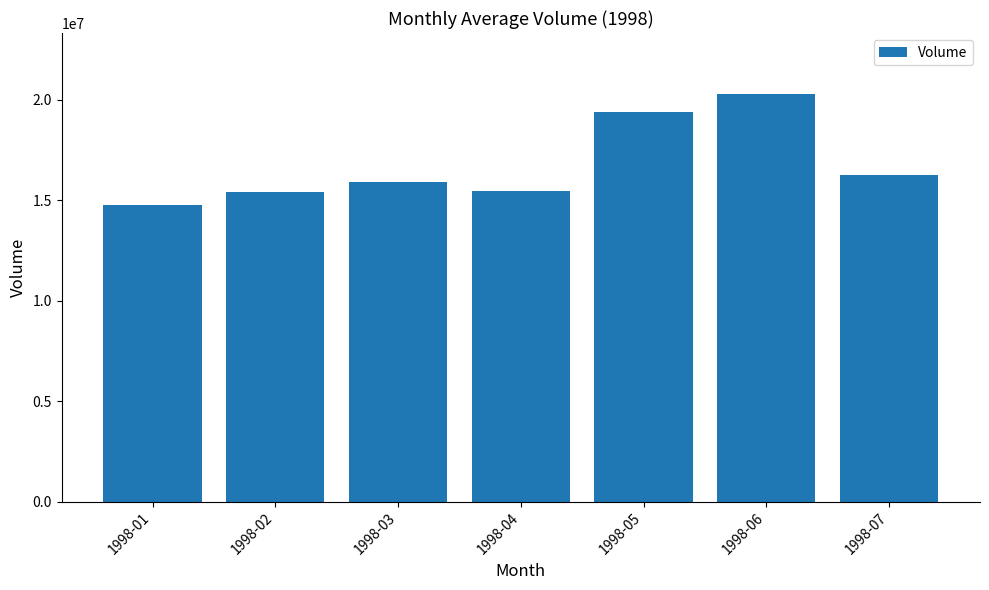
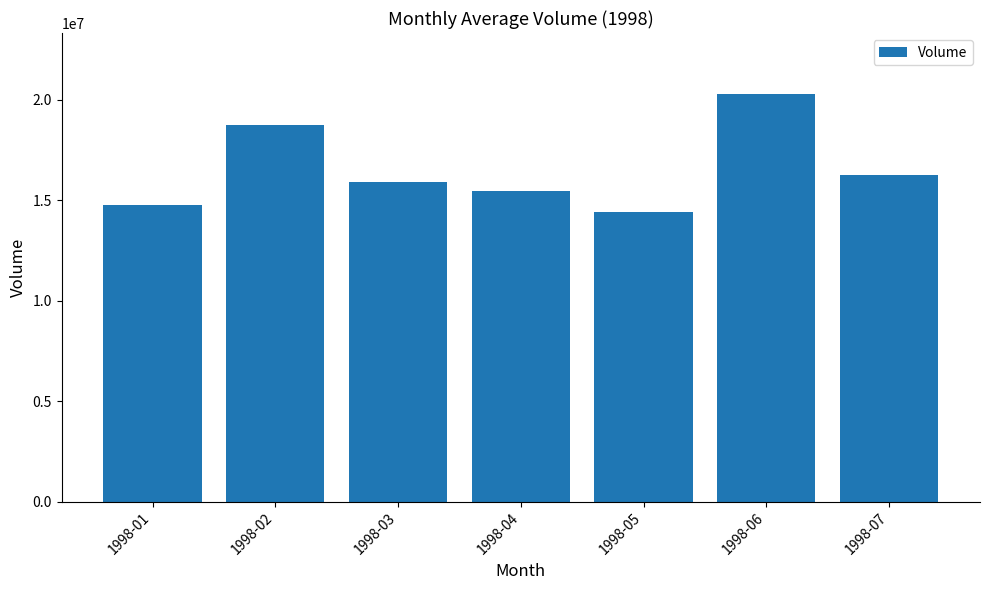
1998-02: 15400000 -> 18700000
1998-05: 19400000 -> 14400000
